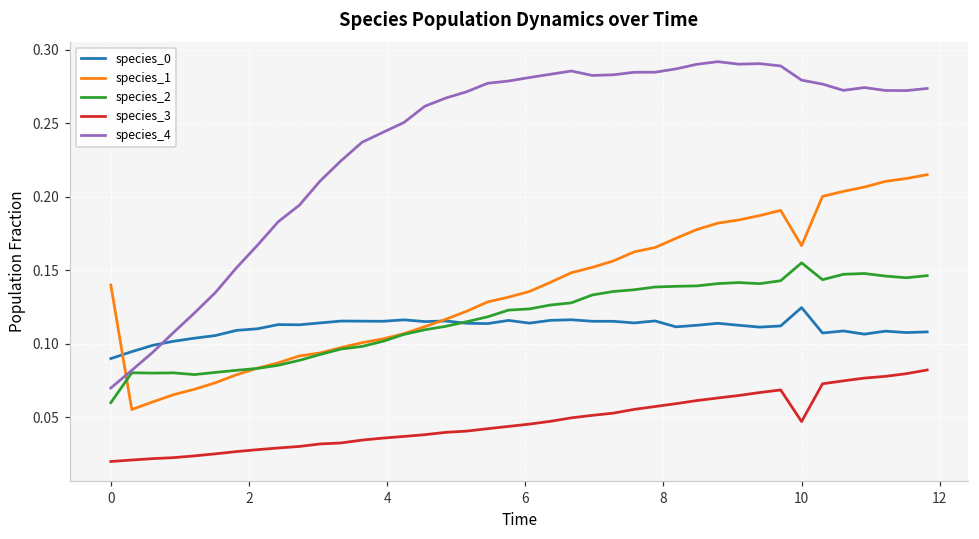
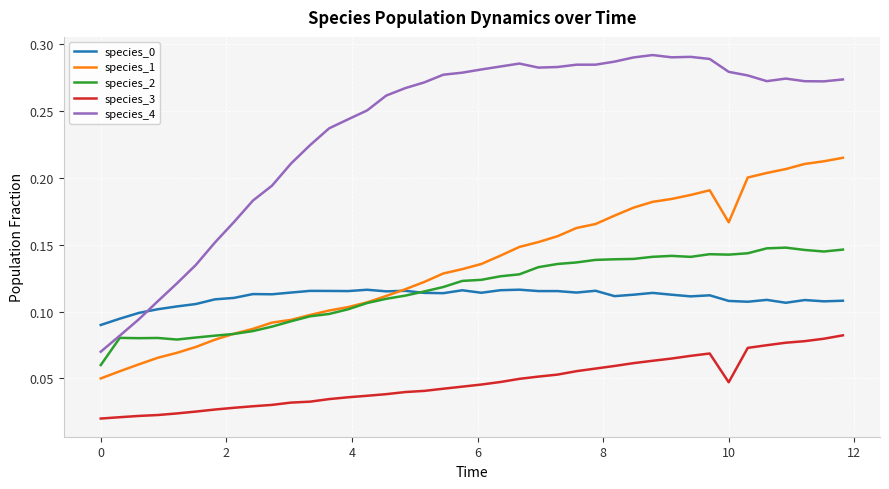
species_1, 0: 0.14 -> 0.05
species_0, 10: 0.125 -> 0.108
species_2, 10: 0.155 -> 0.143
